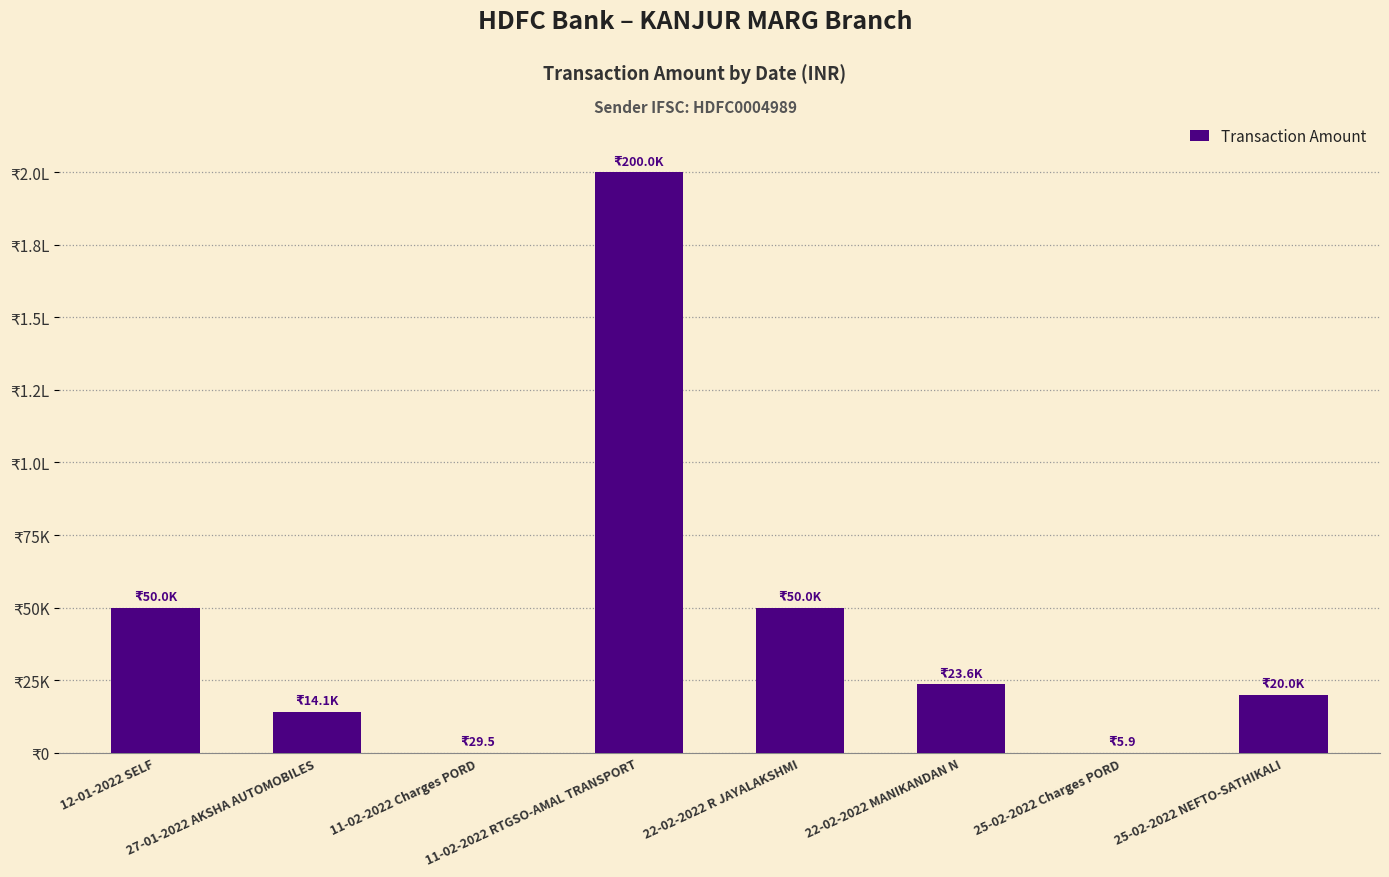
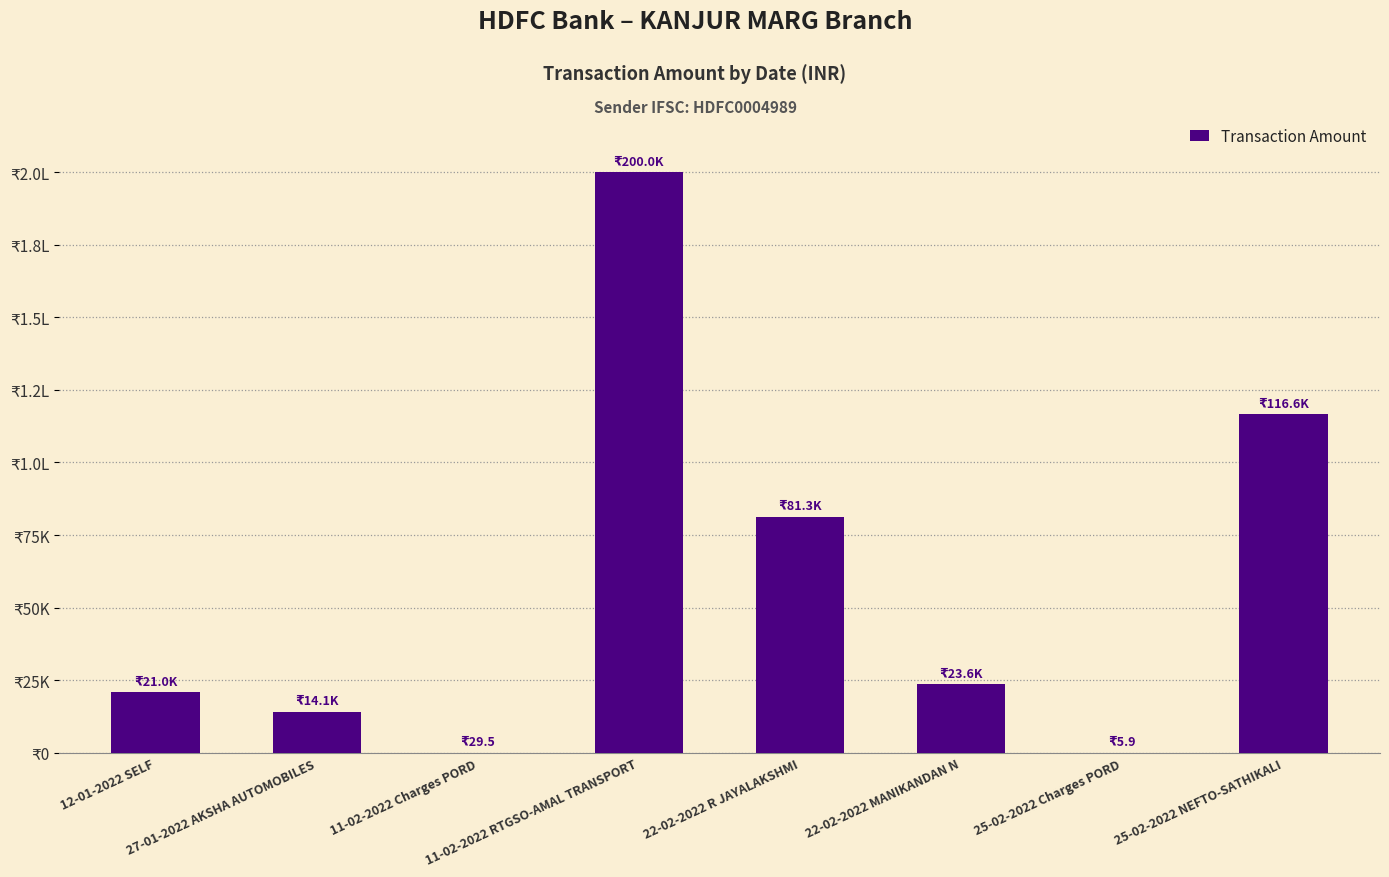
12-01-2022 SELF: 50.0K -> 21.0K
22-02-2022 R JAYALAKSHMI: 50.0K -> 81.3K
25-02-2022 NEFTO-SATHIKALI: 20.0K -> 116.6K
